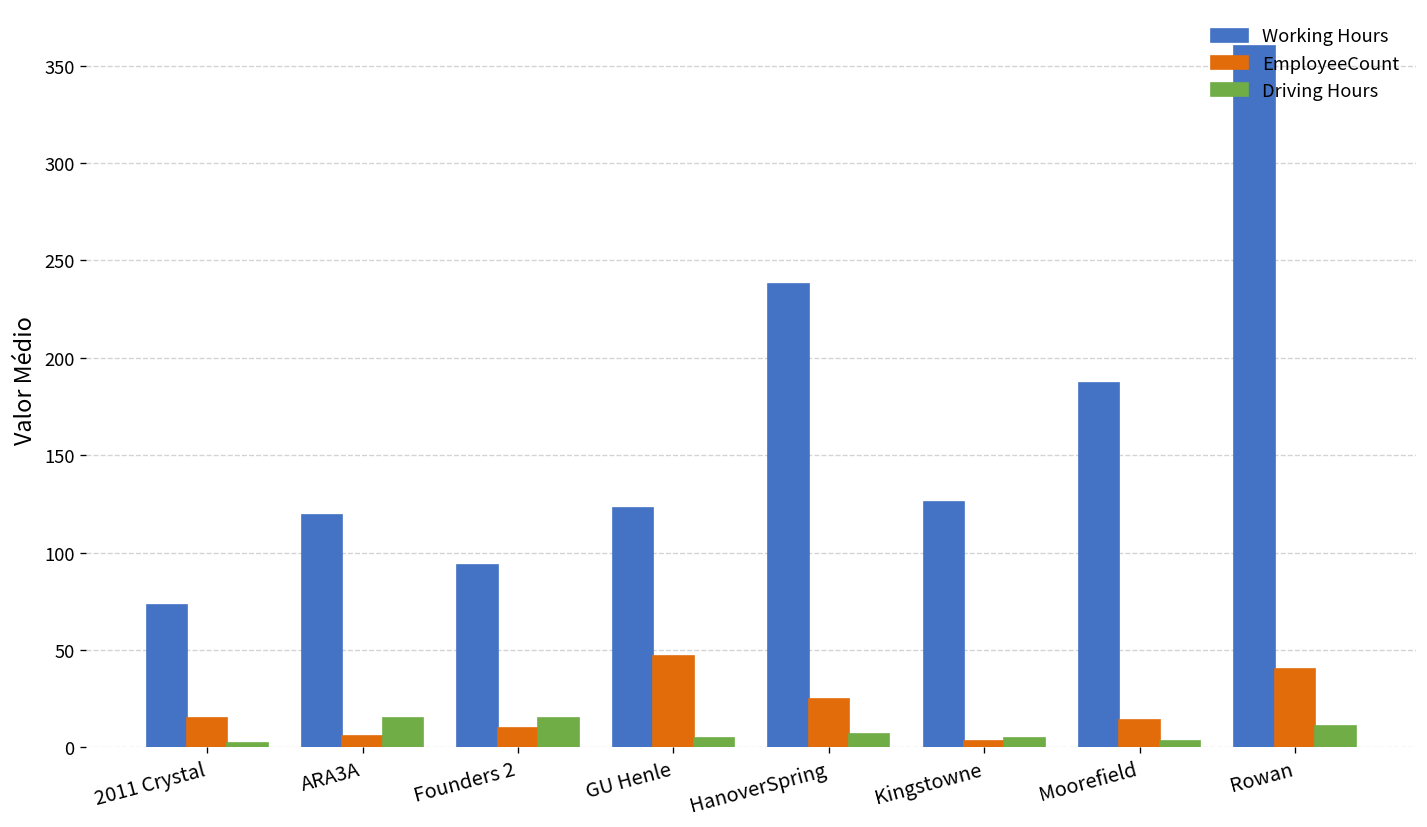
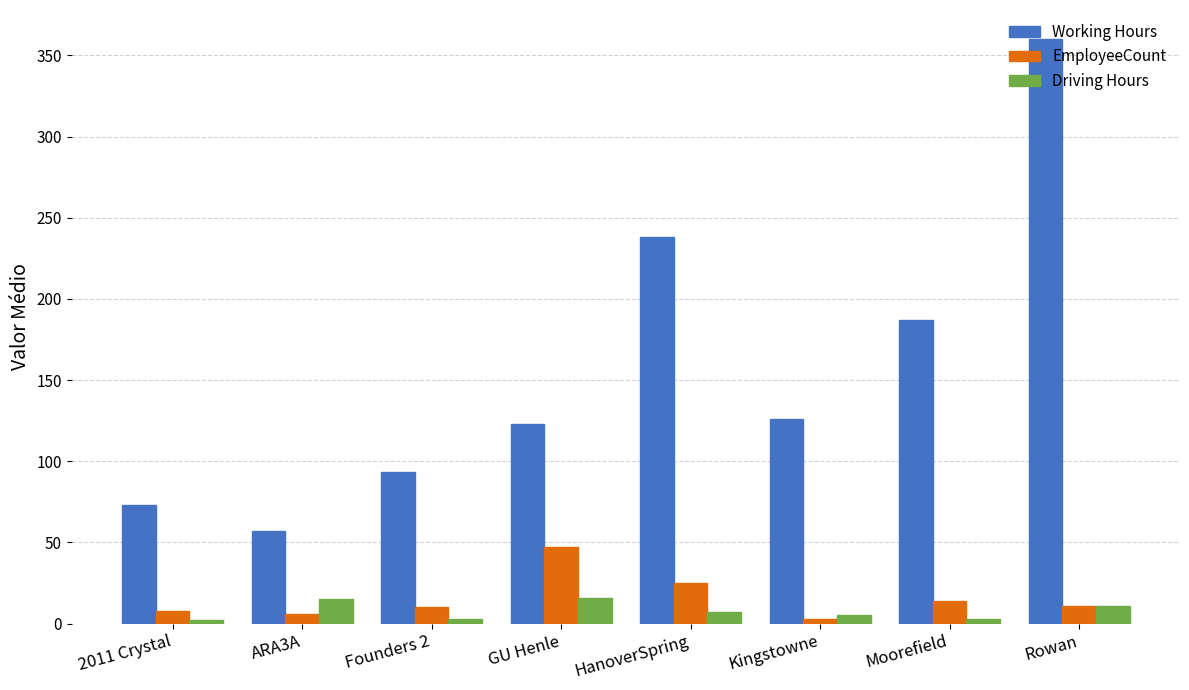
EmployeeCount, 2011 Crystal: 15 -> 8
Working Hours, ARA3A: 119 -> 57
Driving Hours, Founders 2: 15 -> 3
Driving Hours, GU Henle: 5 -> 16
EmployeeCount, Rowan: 40 -> 11
